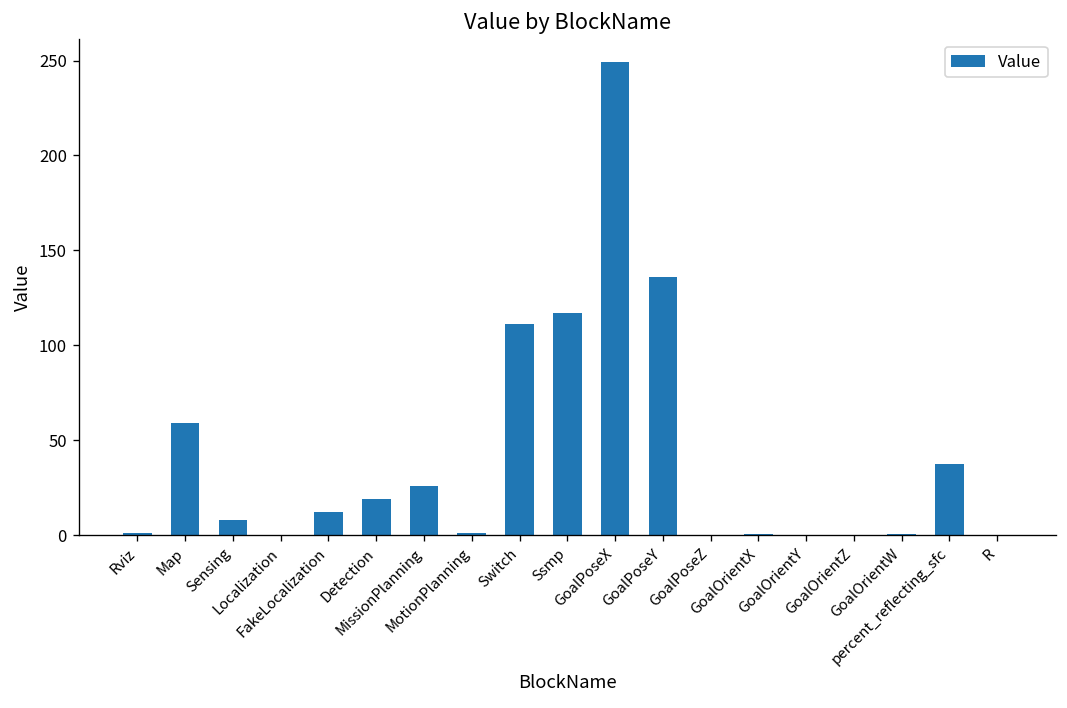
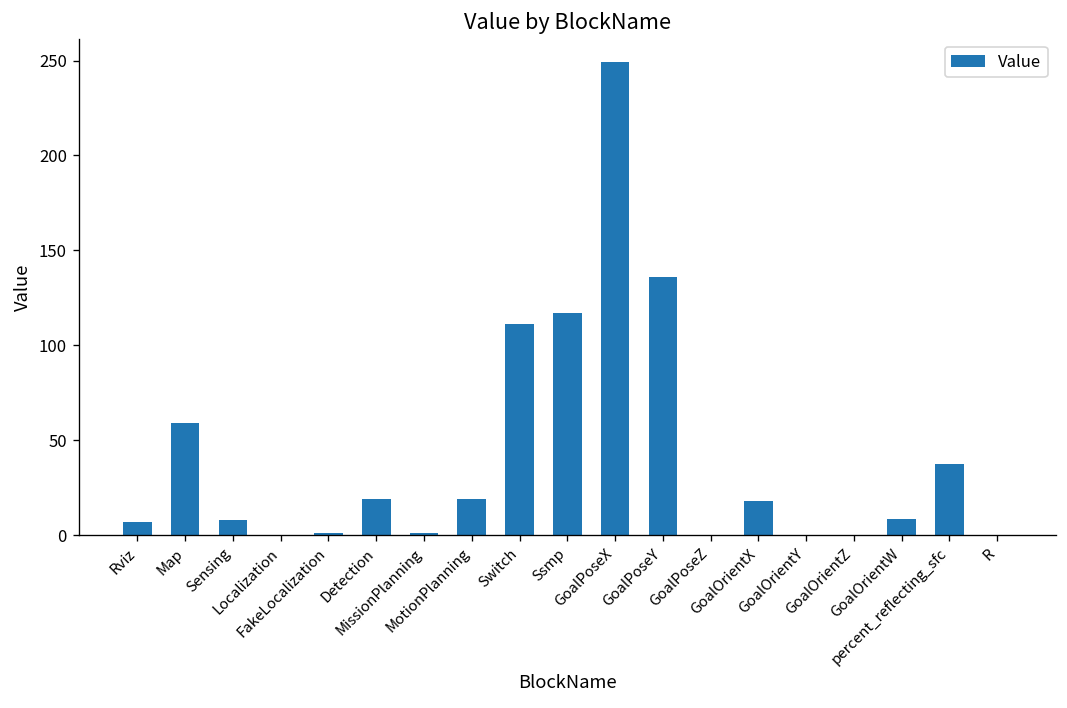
Rviz: 1 -> 7
FakeLocalization: 12 -> 1
MissionPlanning: 26 -> 1
MotionPlanning: 1 -> 19
GoalOrientX: 1 -> 18
GoalOrientW: 1 -> 8
